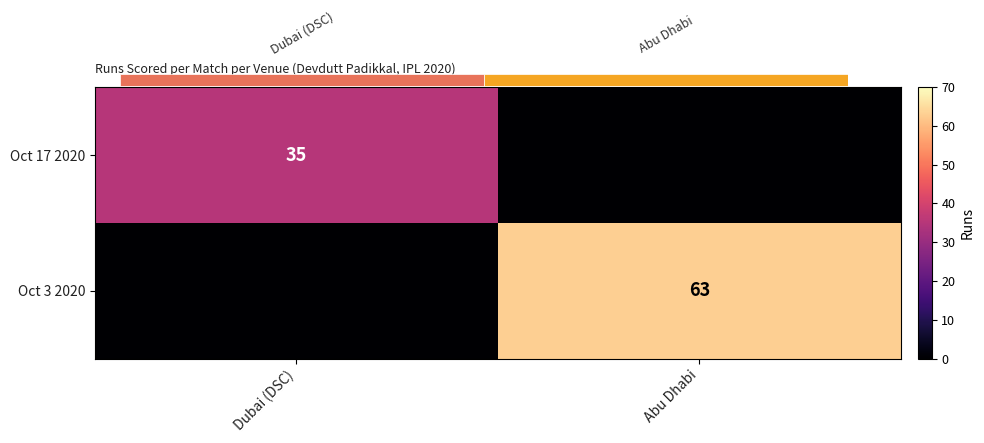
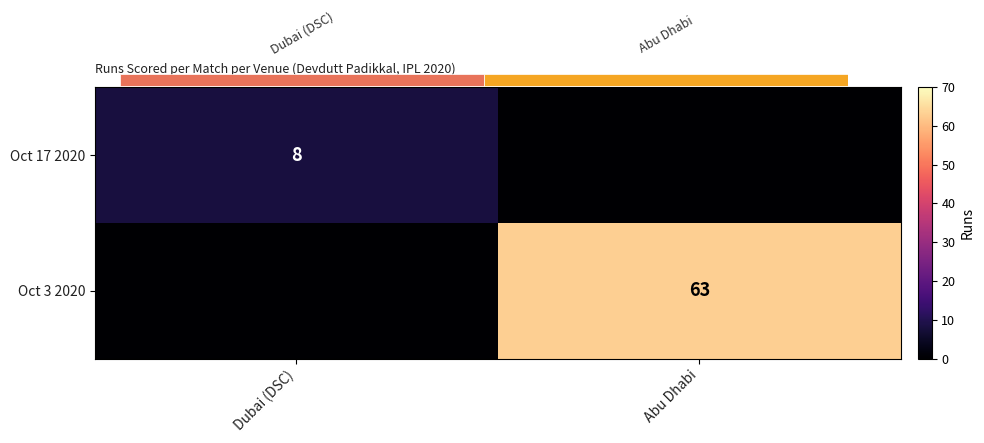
Runs Scored per Match per Venue (Devdutt Padikkal, IPL 2020), Oct 17 2020, Dubai (DSC): 35 -> 8
